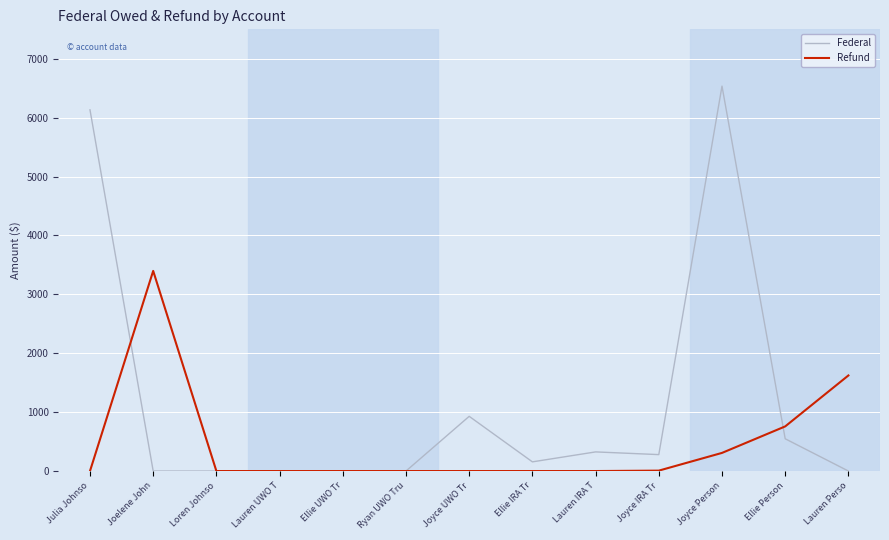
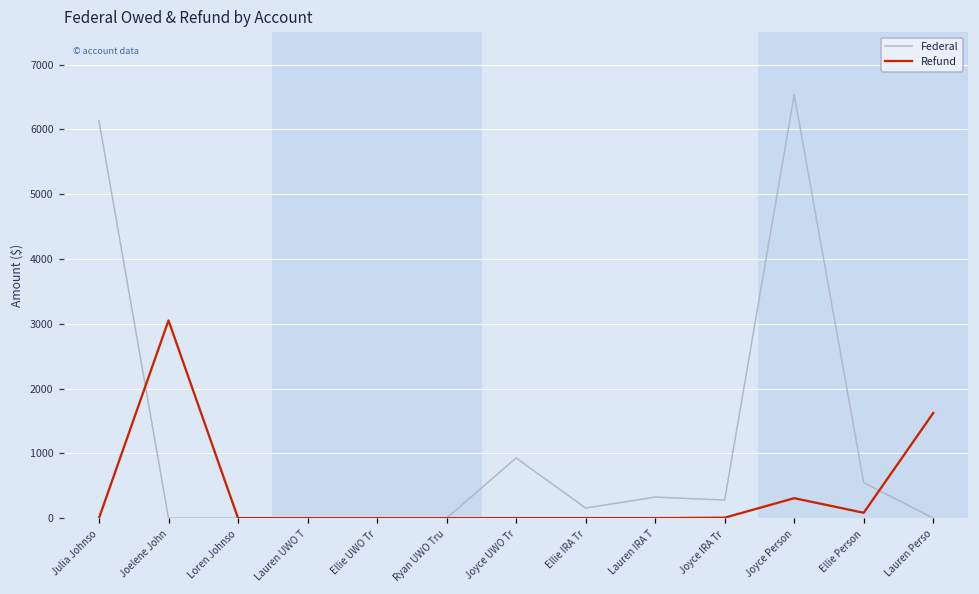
Refund, Joelene John: 3400 -> 3100
Refund, Ellie Person: 800 -> 100
